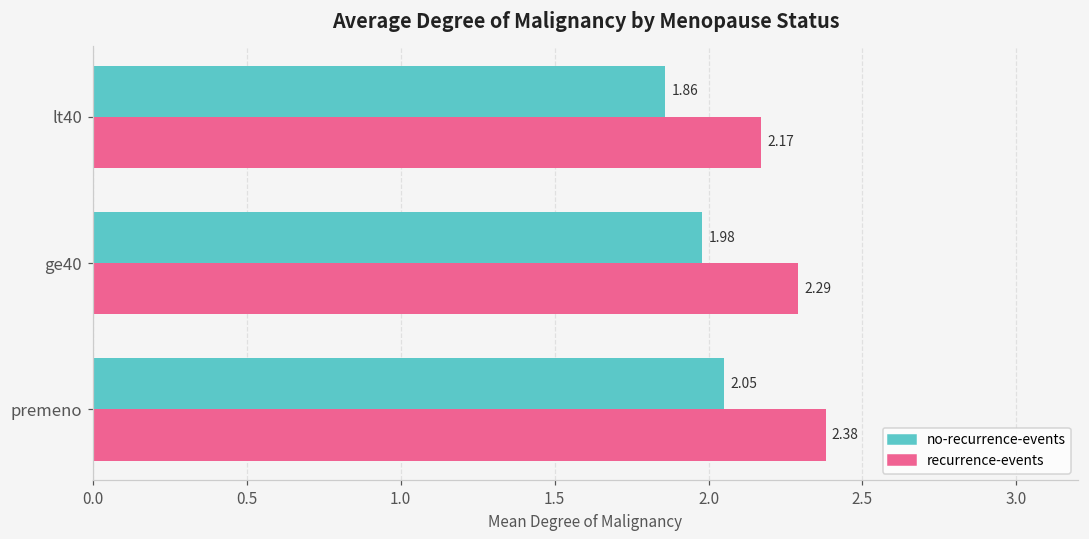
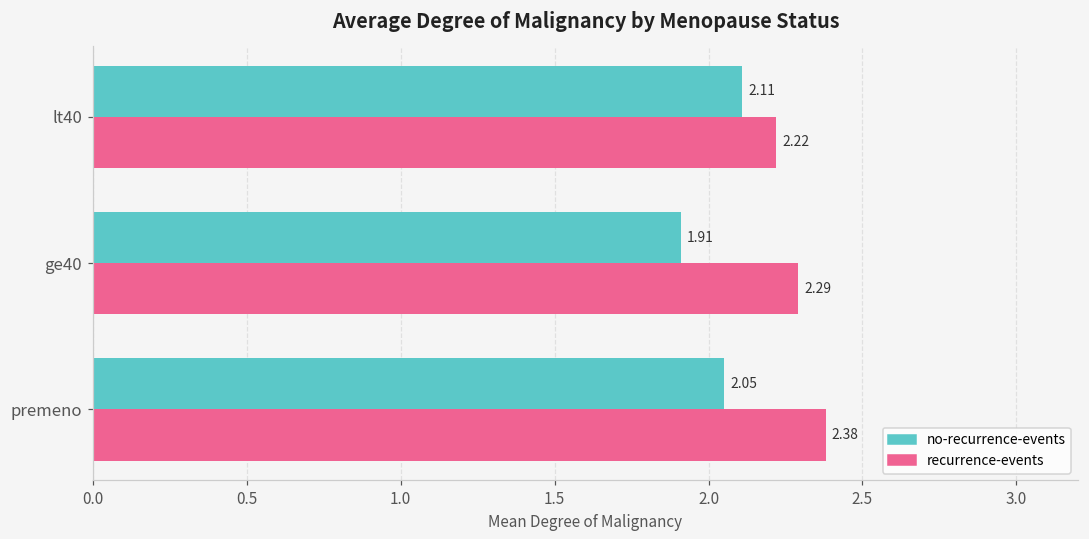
no-recurrence-events, lt40: 1.86 -> 2.11
recurrence-events, lt40: 2.17 -> 2.22
no-recurrence-events, ge40: 1.98 -> 1.91
